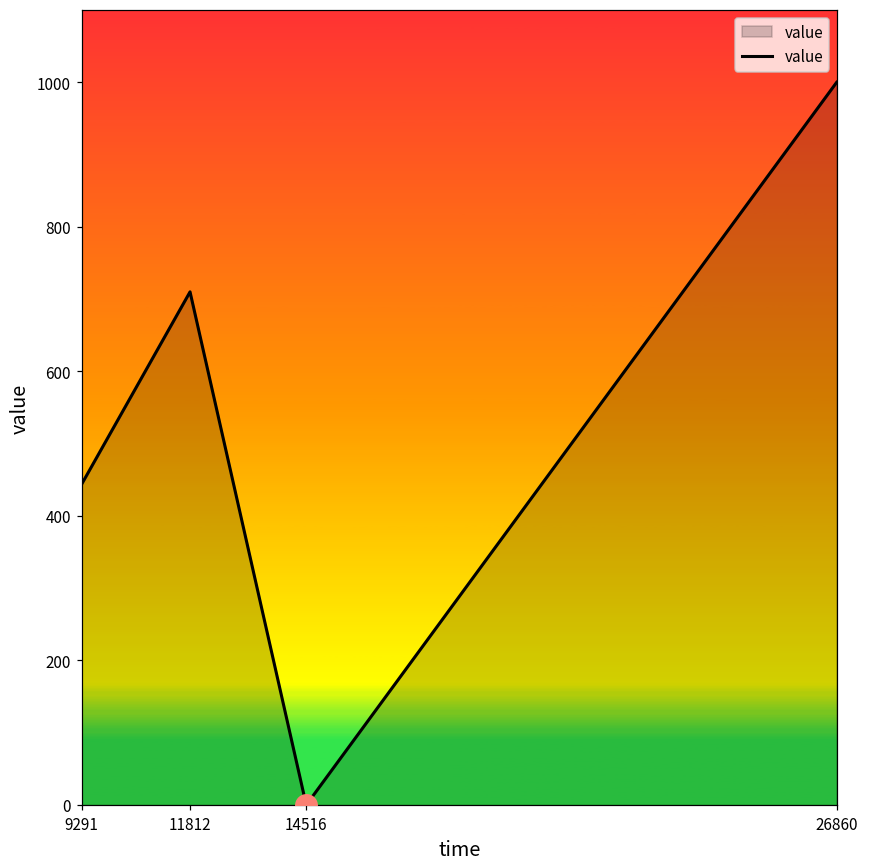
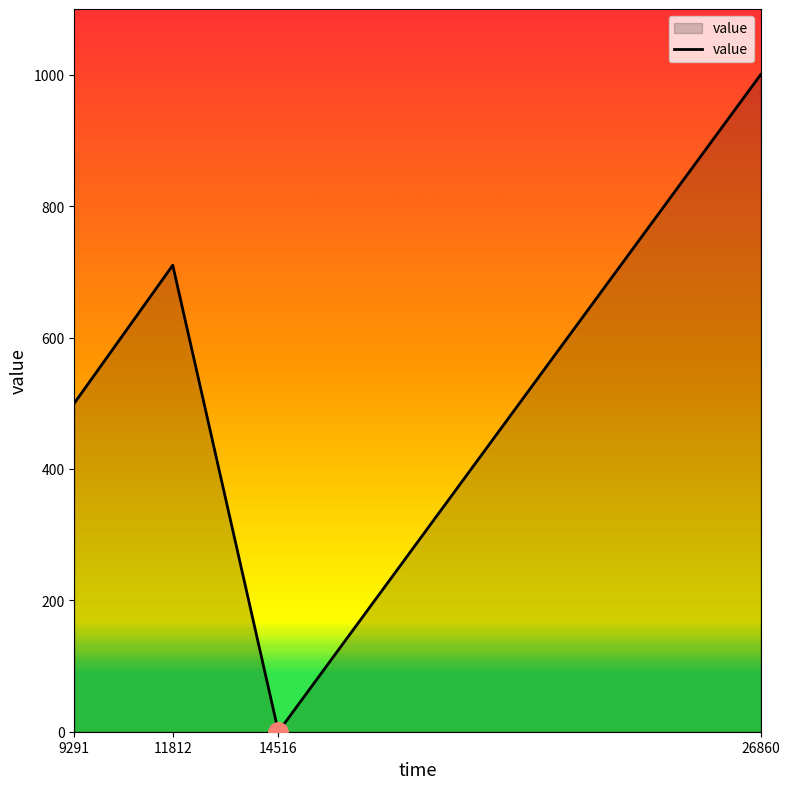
value, 9291: 440 -> 500
